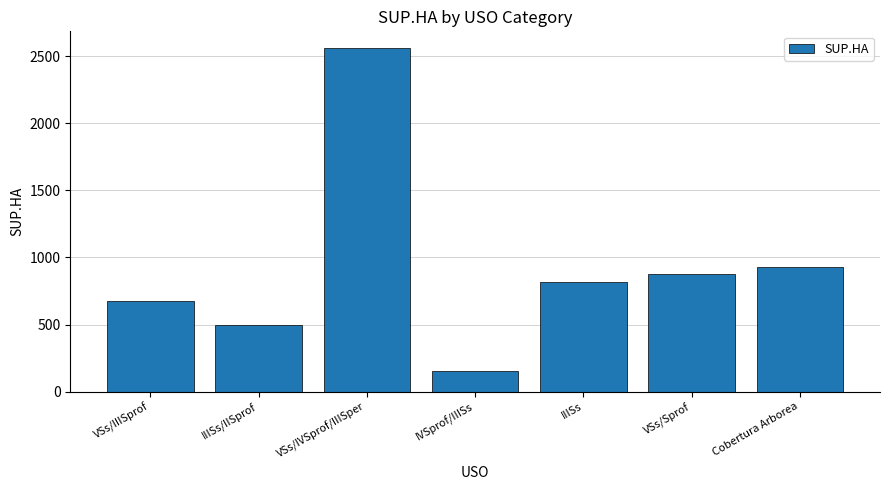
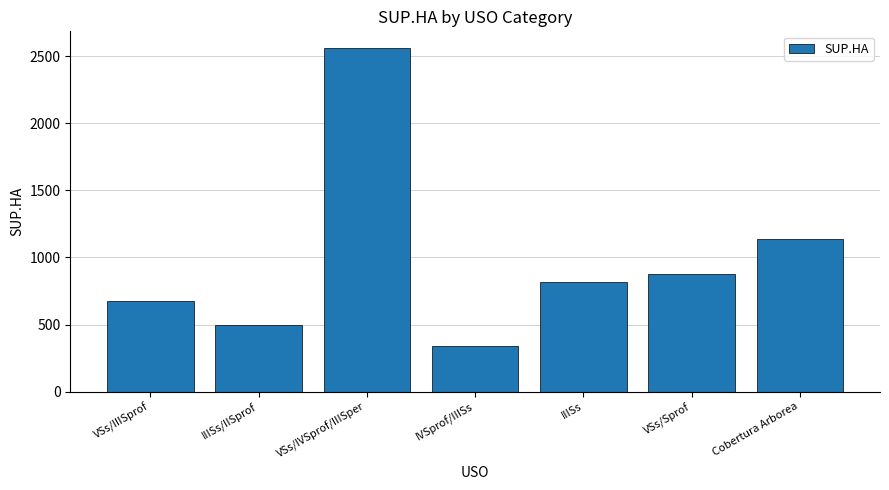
IVSprof/IIISs: 150 -> 340
Cobertura Arborea: 930 -> 1140
